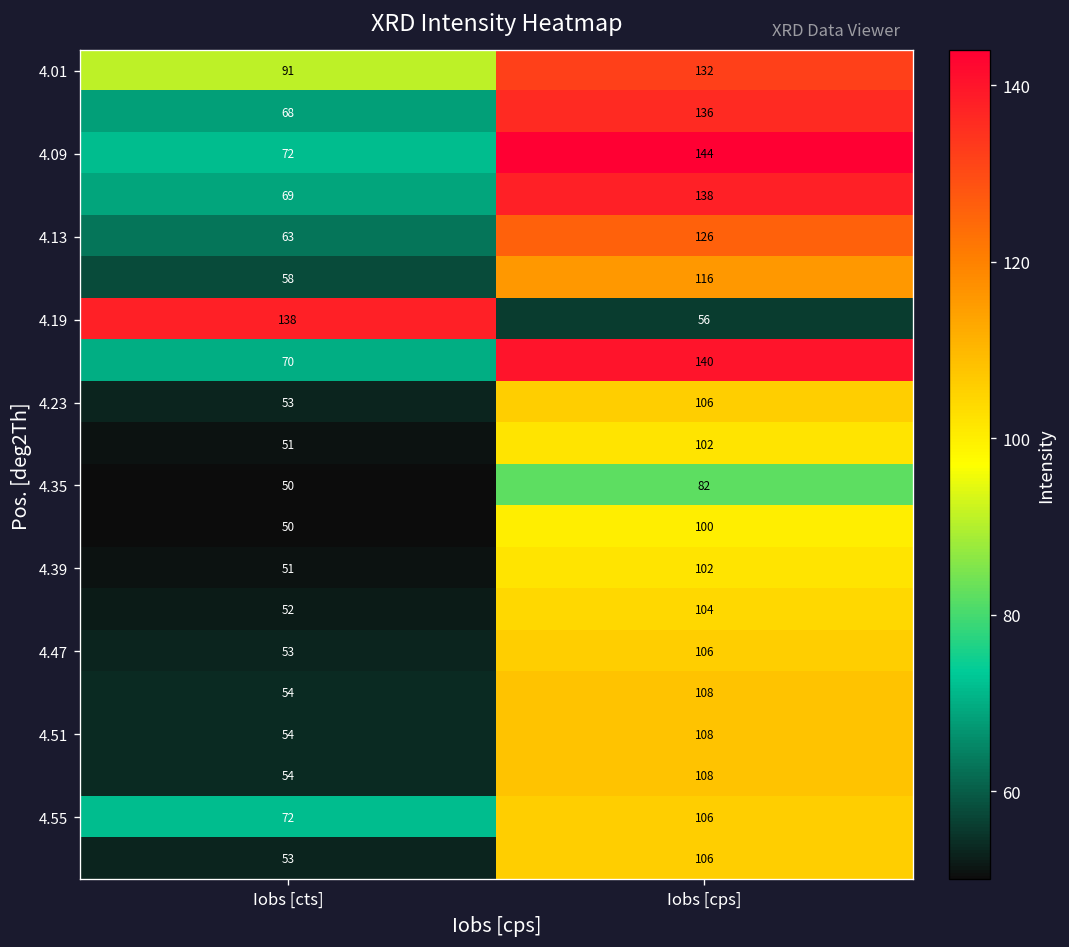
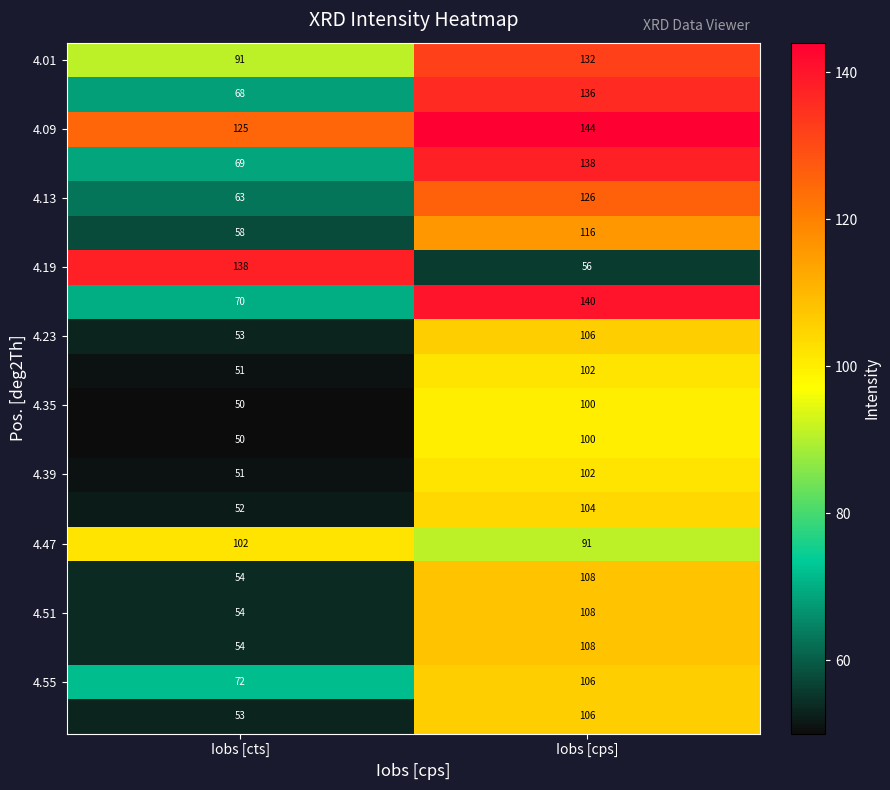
4.09, Iobs [cts]: 72 -> 125
4.35, Iobs [cps]: 82 -> 100
4.47, Iobs [cts]: 53 -> 102
4.47, Iobs [cps]: 106 -> 91
